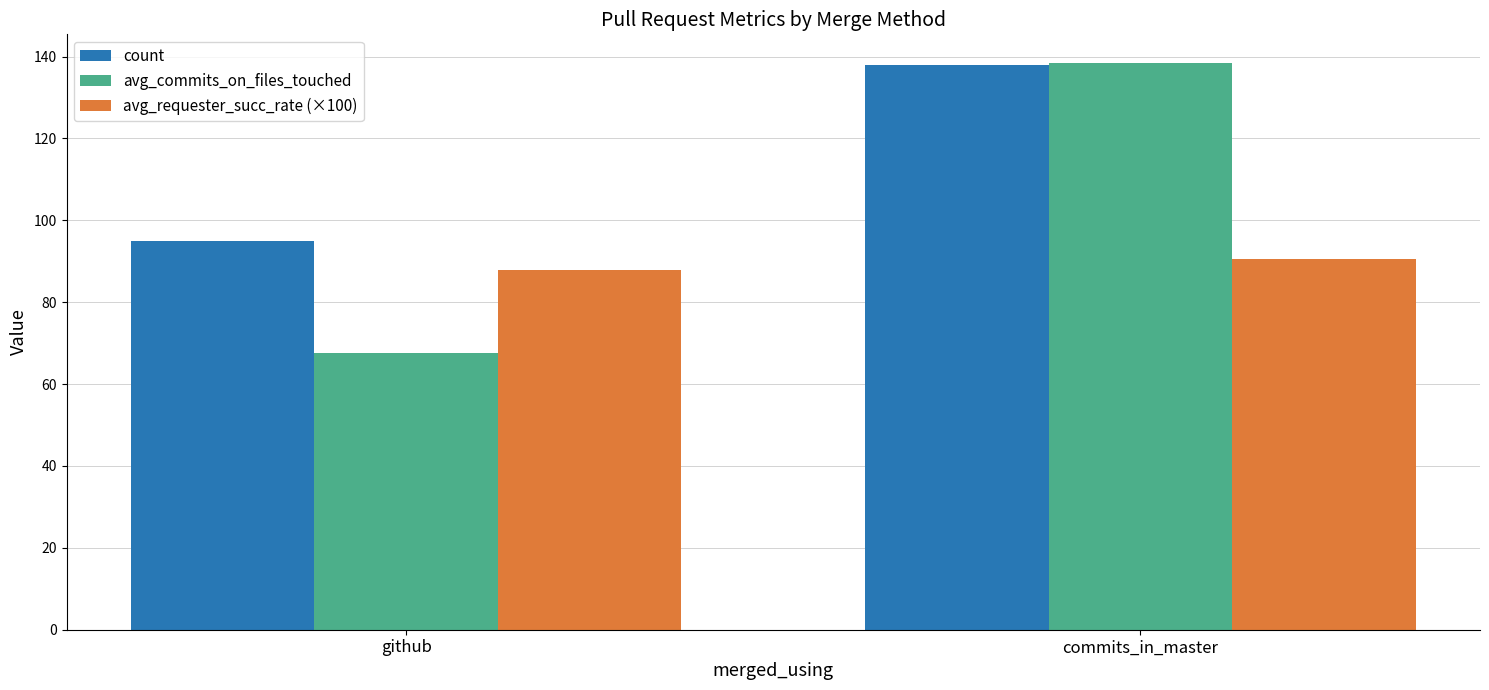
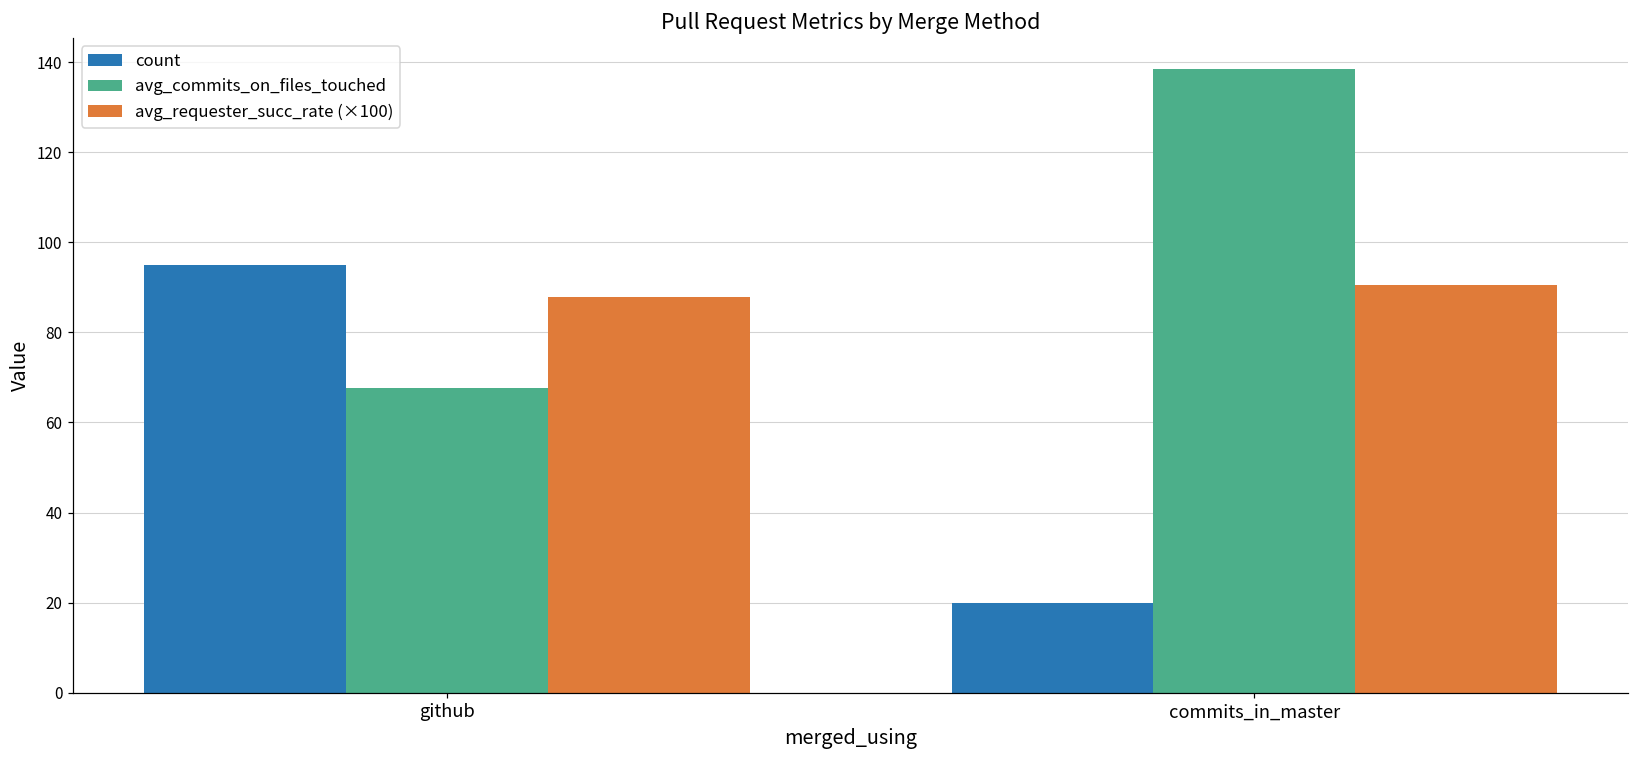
count, commits_in_master: 138 -> 20
